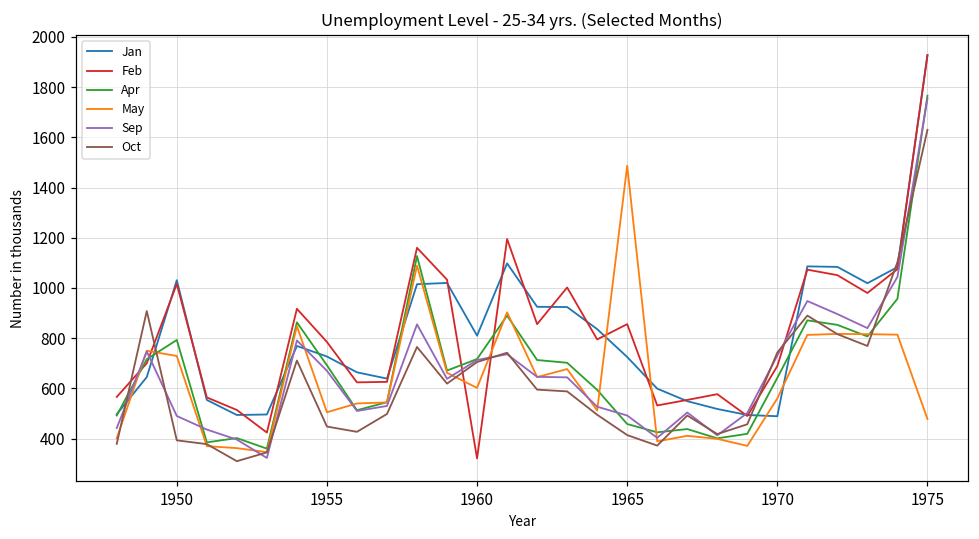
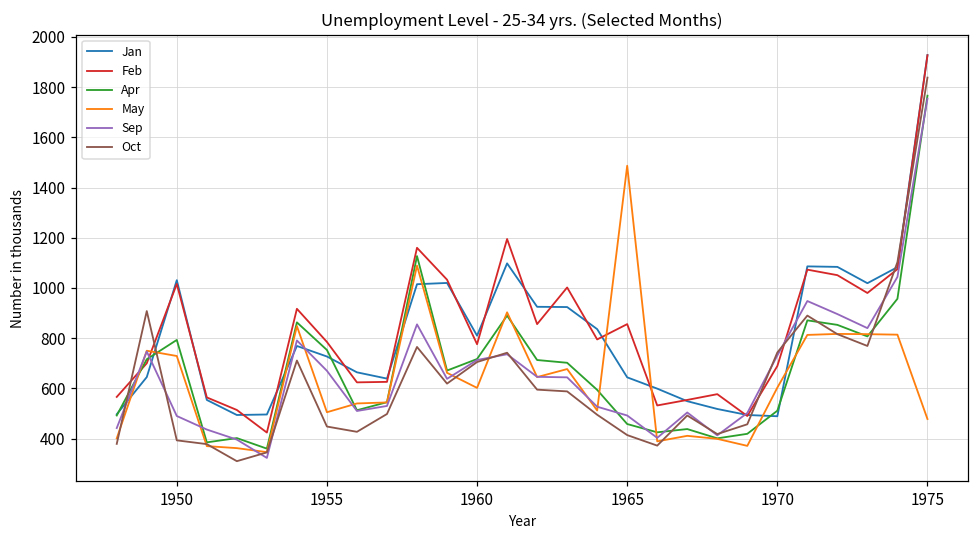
Apr, 1955: 690 -> 750
Feb, 1960: 320 -> 780
Jan, 1965: 730 -> 640
Apr, 1970: 640 -> 510
May, 1970: 560 -> 600
Oct, 1975: 1630 -> 1840
